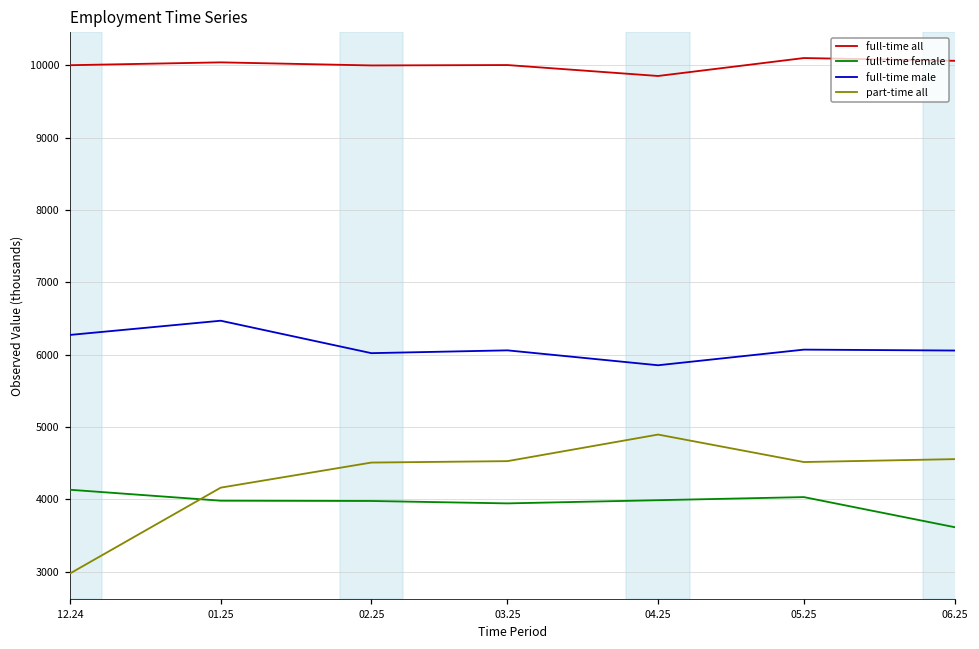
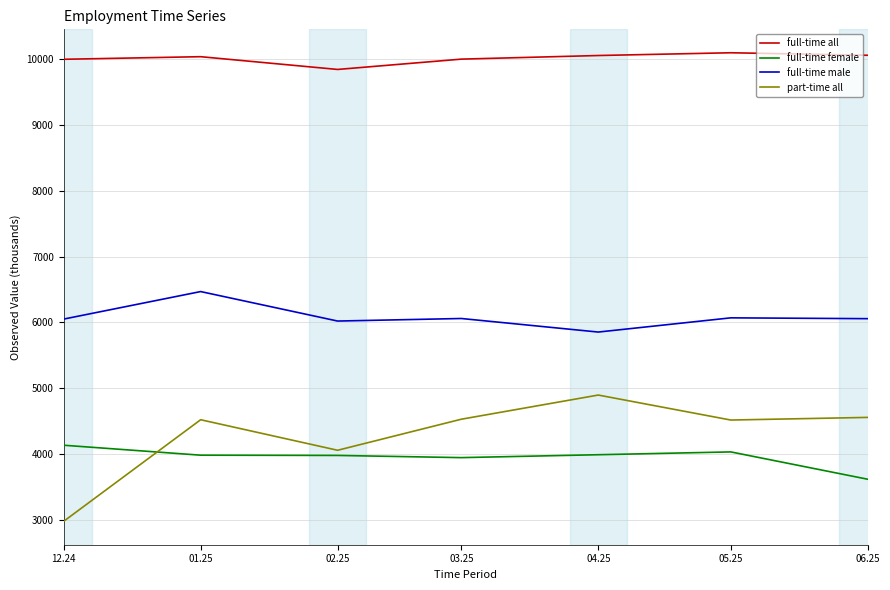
full-time male, 12.24: 6300 -> 6100
part-time all, 01.25: 4200 -> 4500
full-time all, 02.25: 10000 -> 9800
part-time all, 02.25: 4500 -> 4100
full-time all, 04.25: 9900 -> 10100
